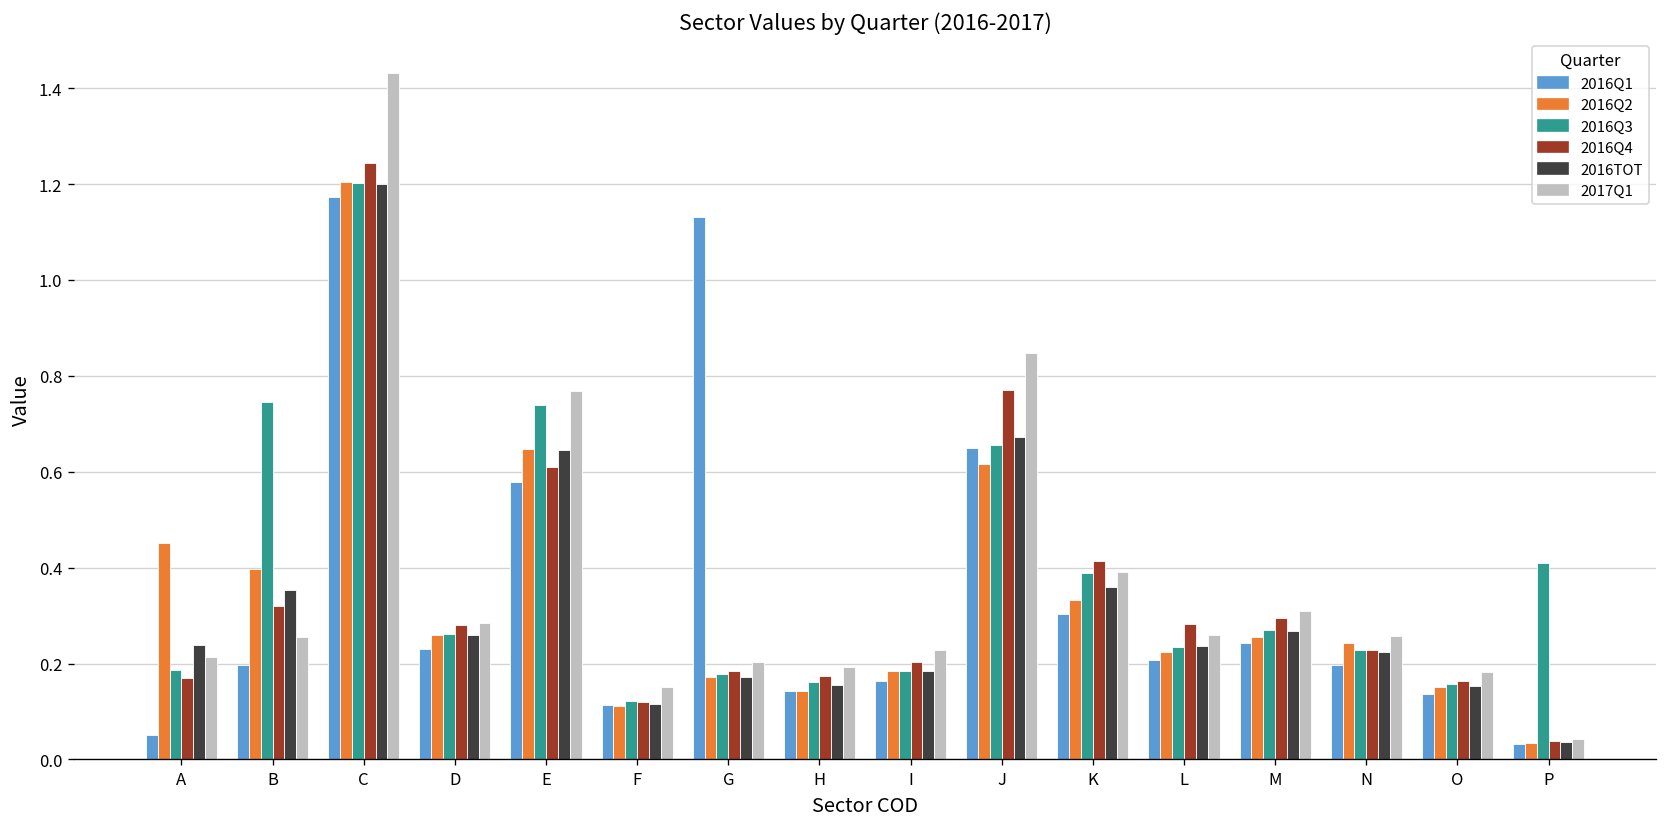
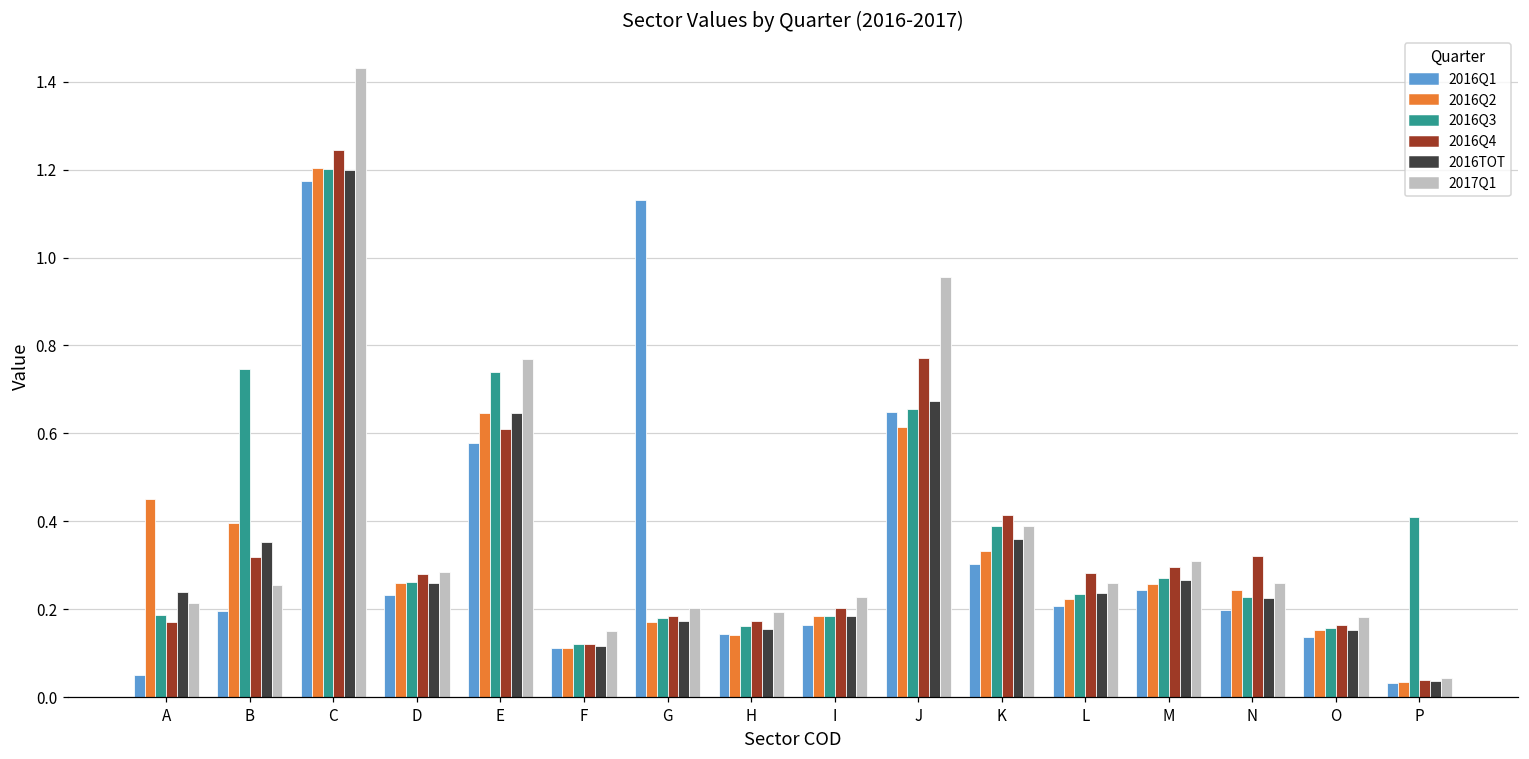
2017Q1, J: 0.85 -> 0.96
2016Q4, N: 0.23 -> 0.32
